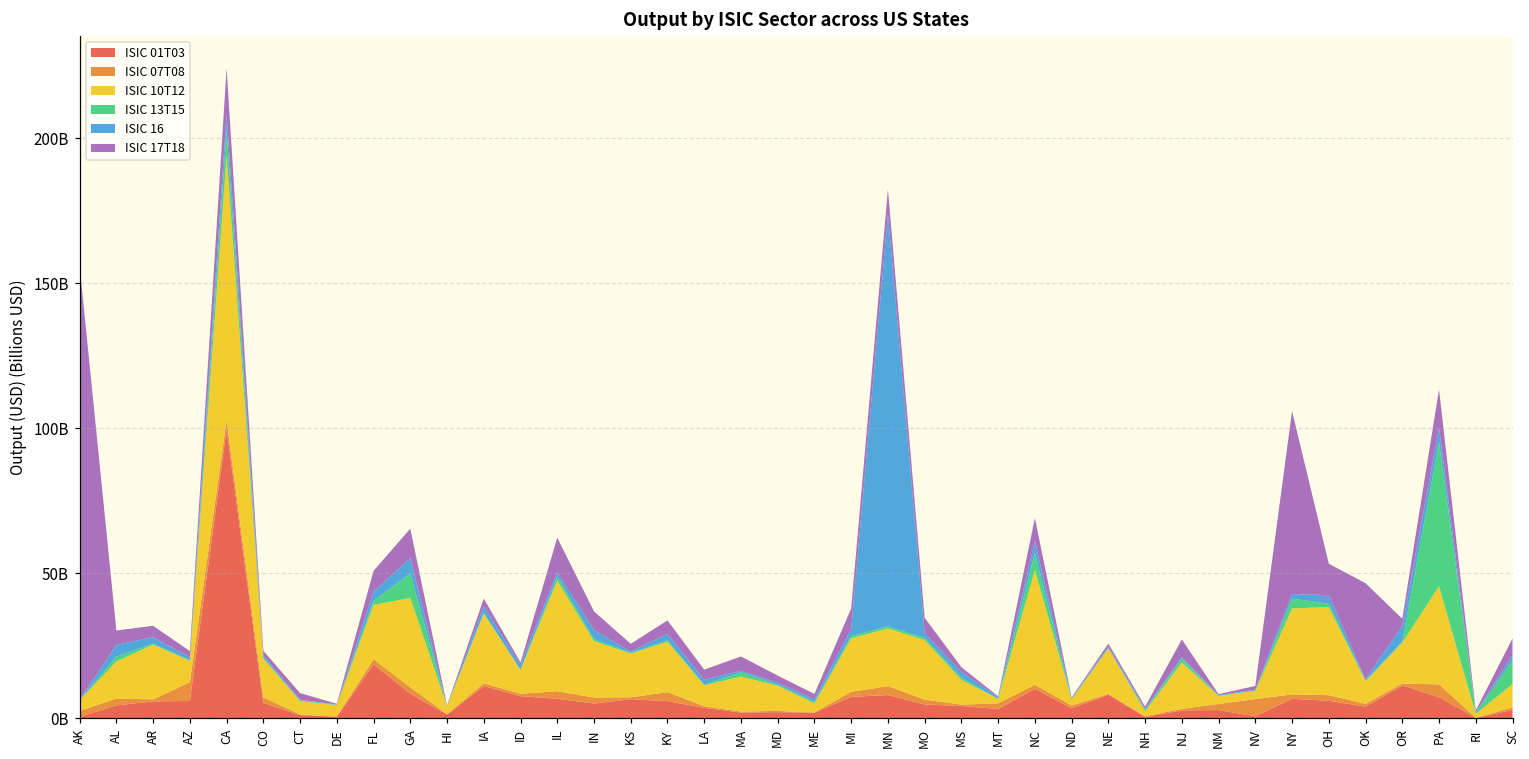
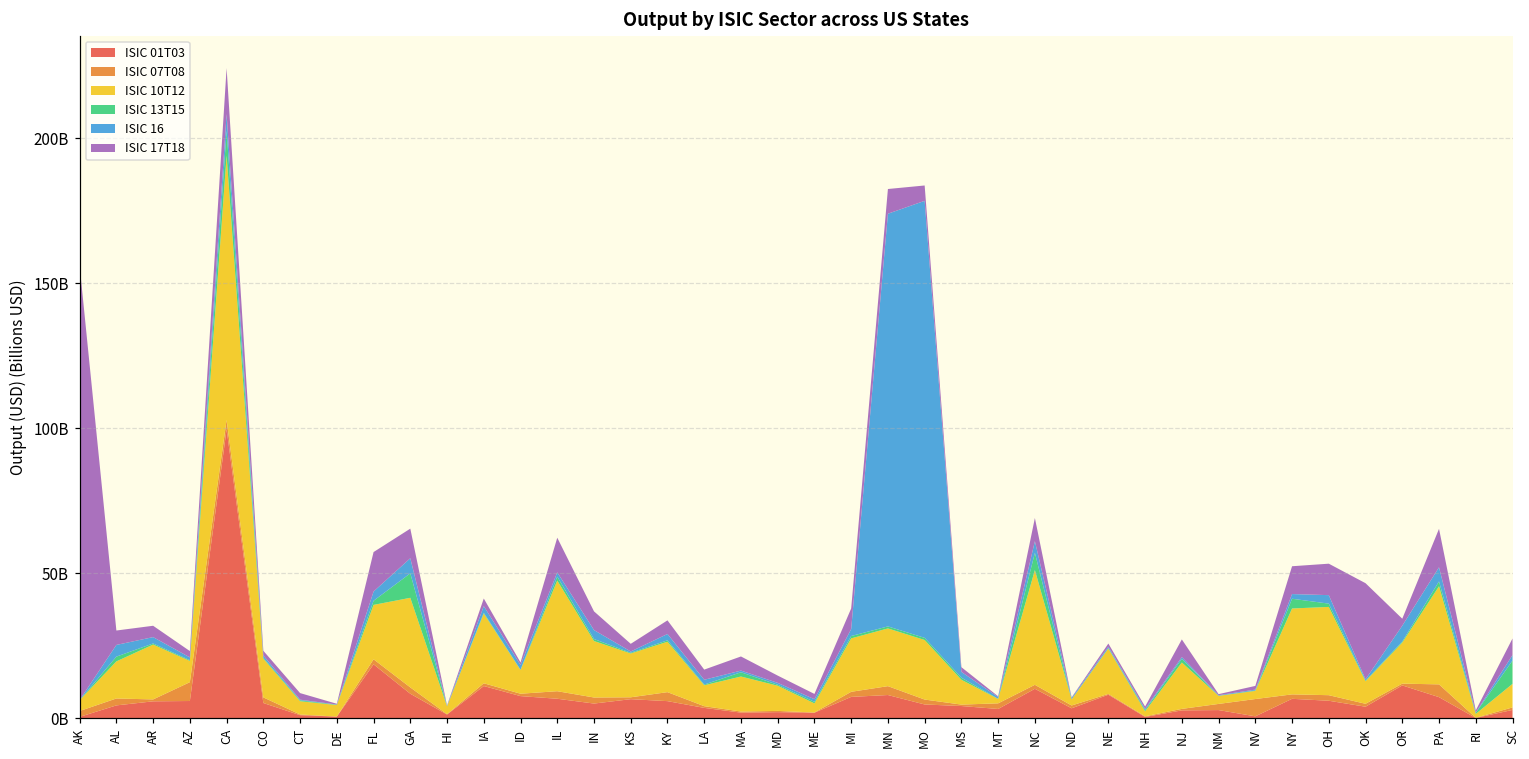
ISIC 17T18, FL: 7000000000 -> 14000000000
ISIC 16, MO: 2000000000 -> 151000000000
ISIC 17T18, NY: 63000000000 -> 10000000000
ISIC 13T15, PA: 50000000000 -> 2000000000
